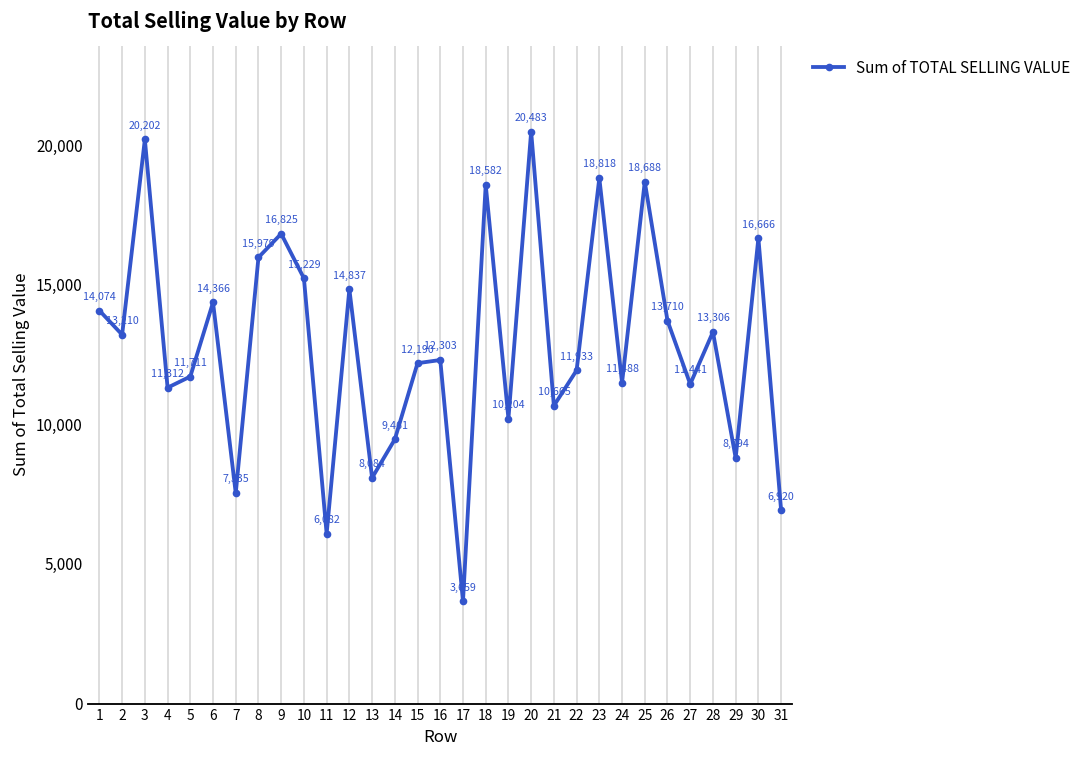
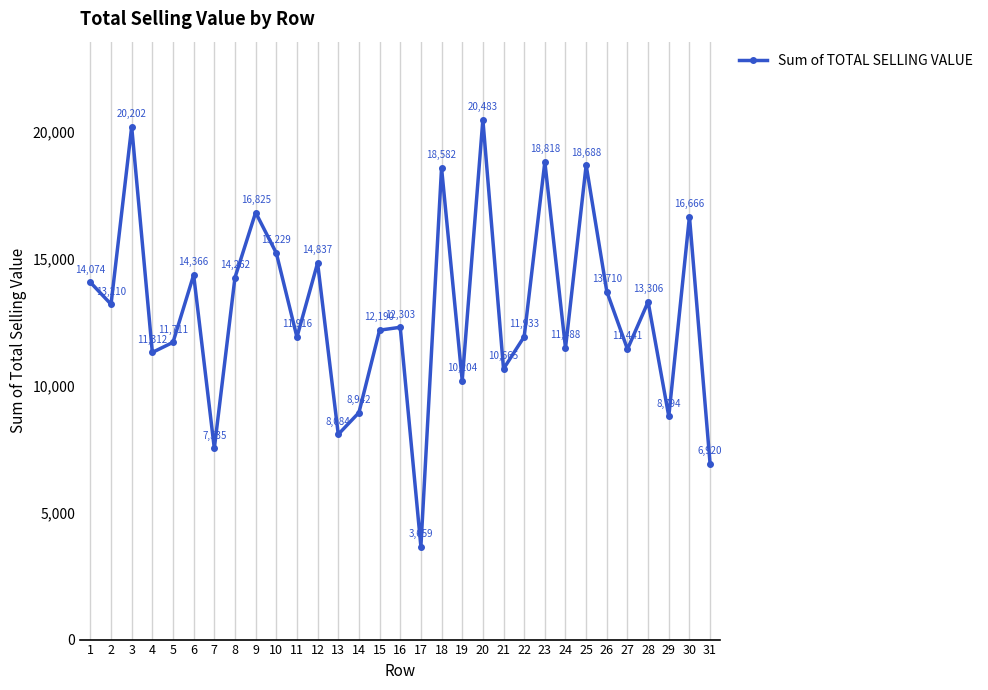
8: 15,979 -> 14,262
11: 6,082 -> 11,916
14: 9,461 -> 8,942
